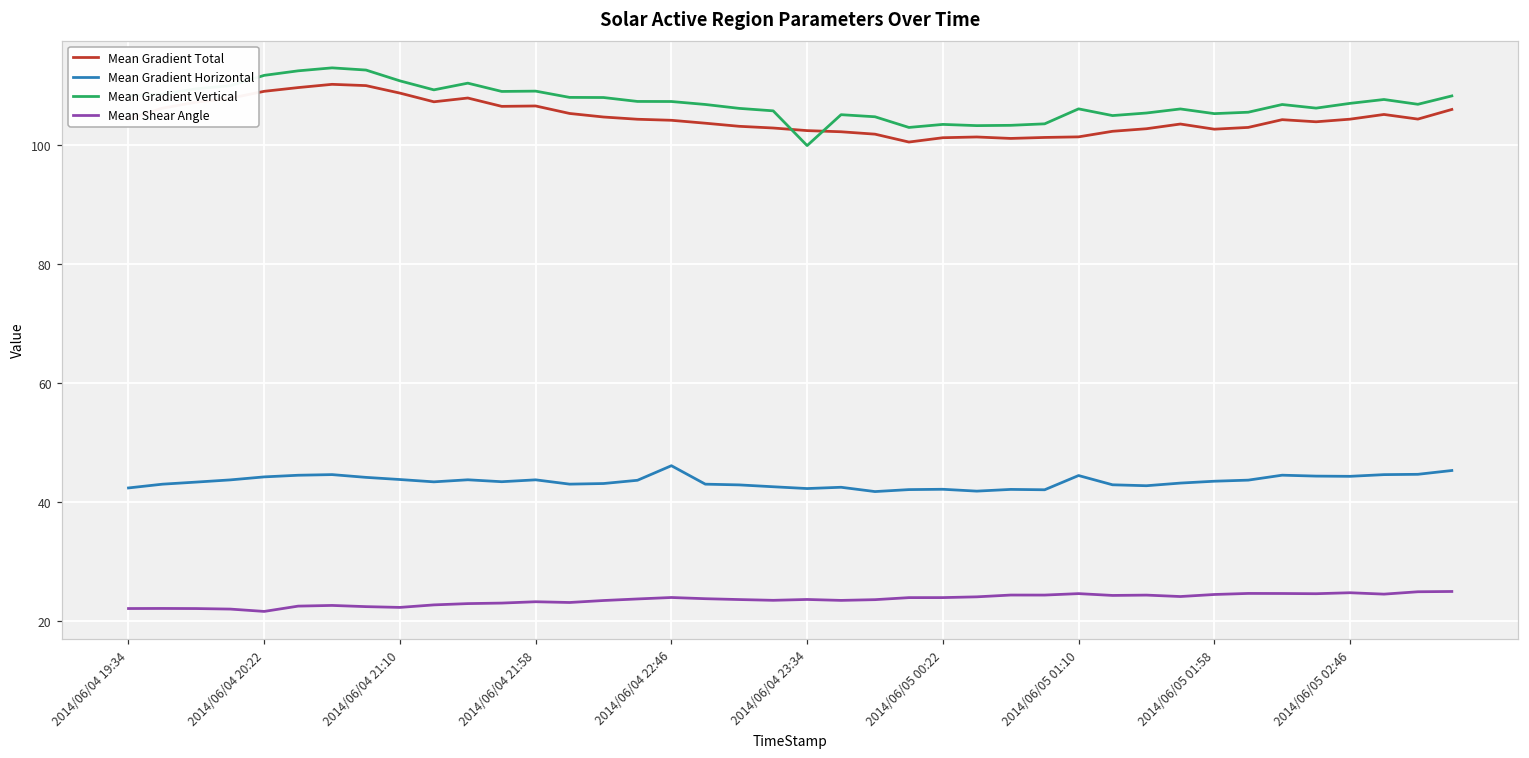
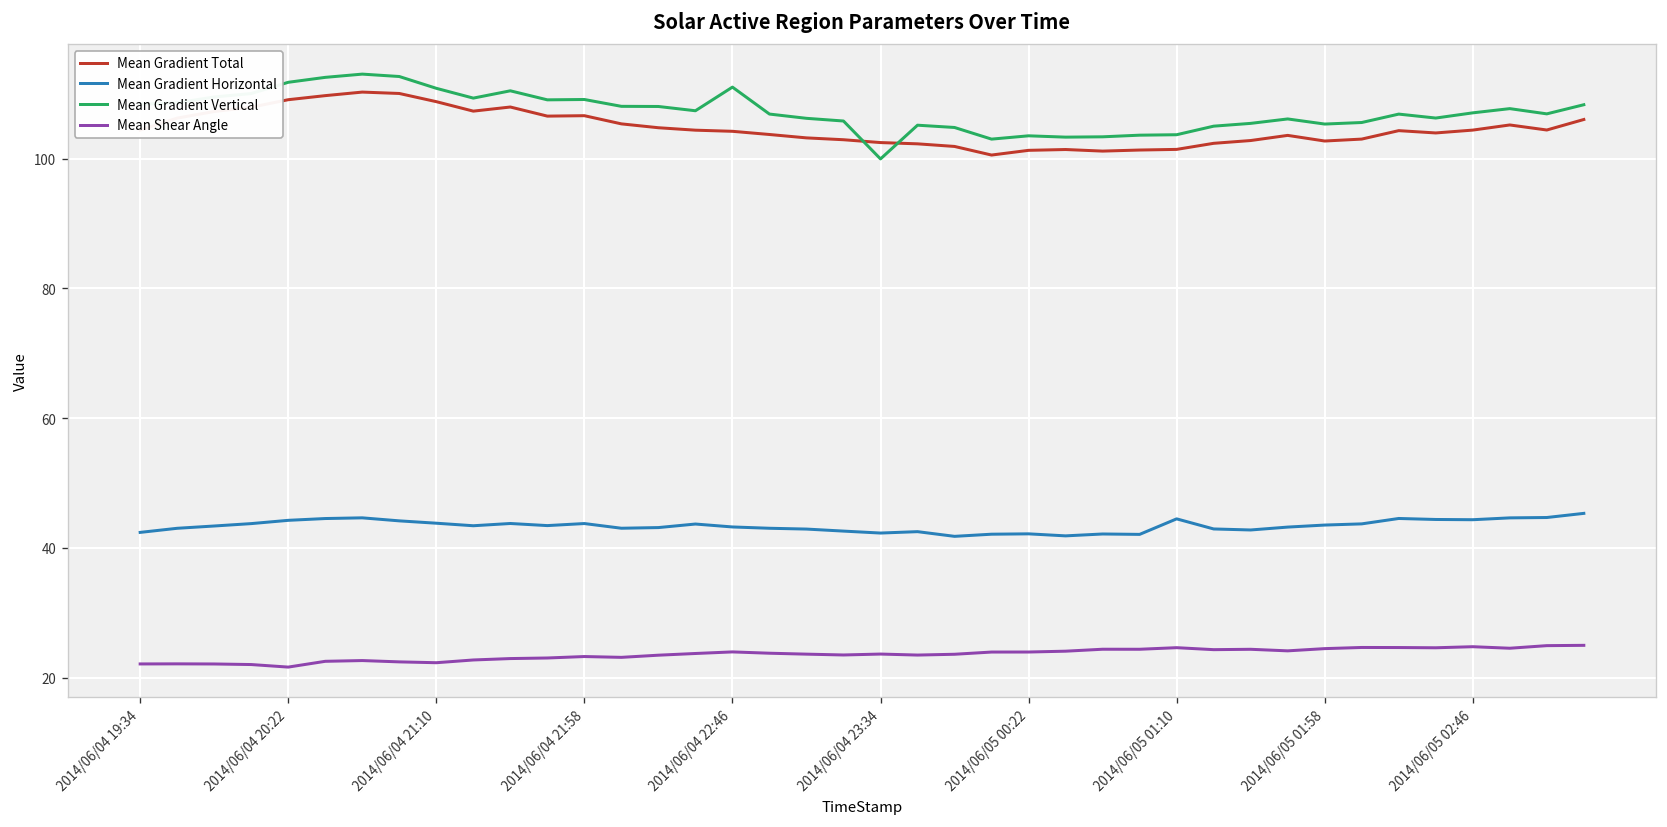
Mean Gradient Horizontal, 2014/06/04 22:46: 46 -> 43
Mean Gradient Vertical, 2014/06/04 22:46: 107 -> 111
Mean Gradient Vertical, 2014/06/05 01:10: 106 -> 104
